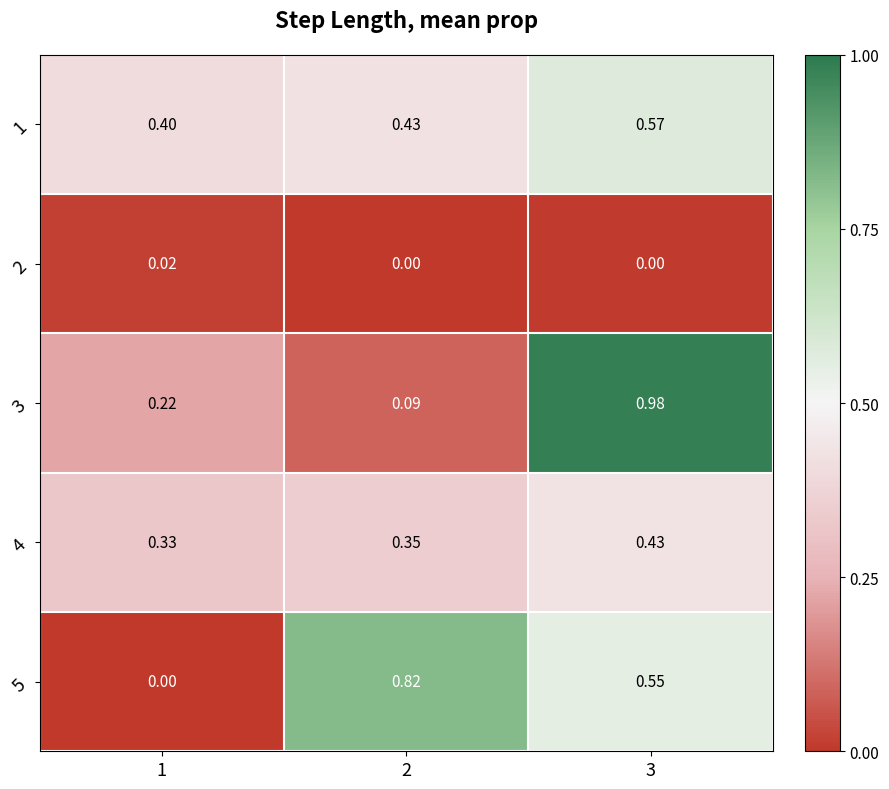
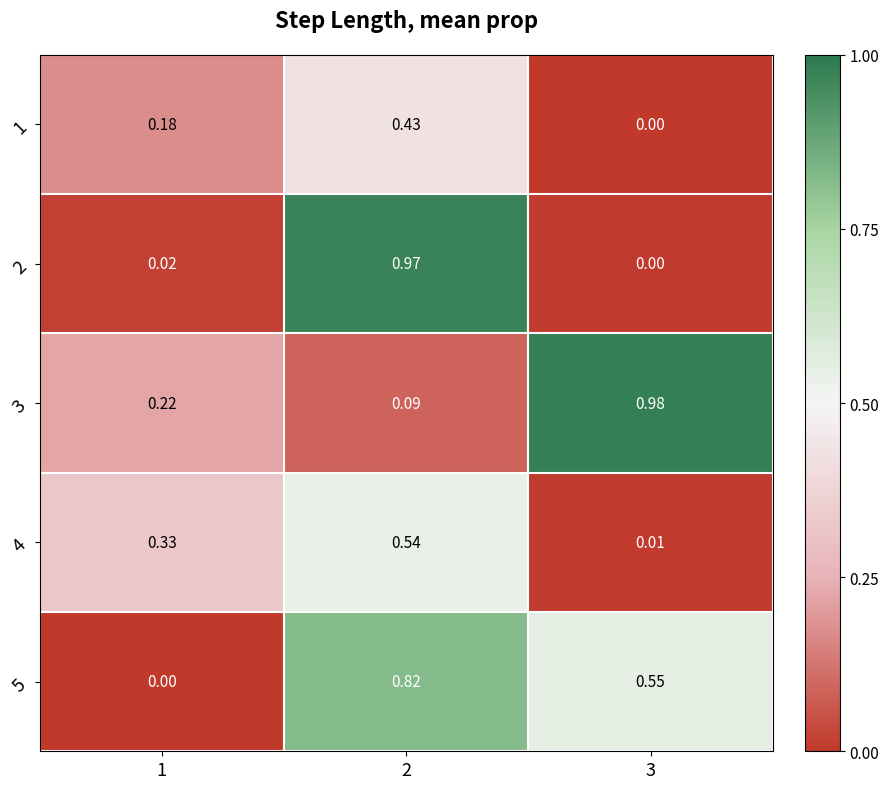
1, 1: 0.40 -> 0.18
1, 3: 0.57 -> 0.00
2, 2: 0.00 -> 0.97
4, 2: 0.35 -> 0.54
4, 3: 0.43 -> 0.01
